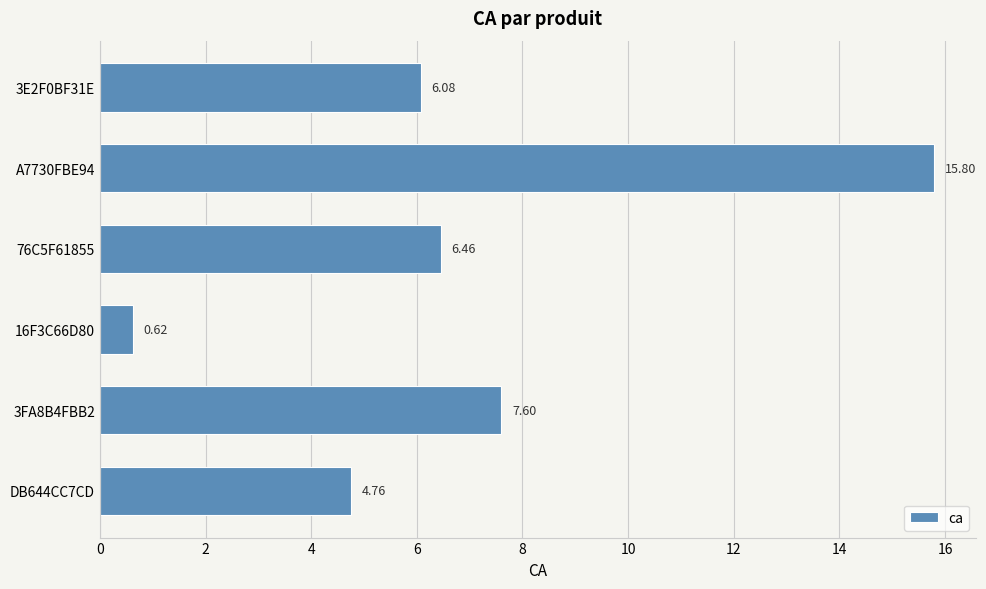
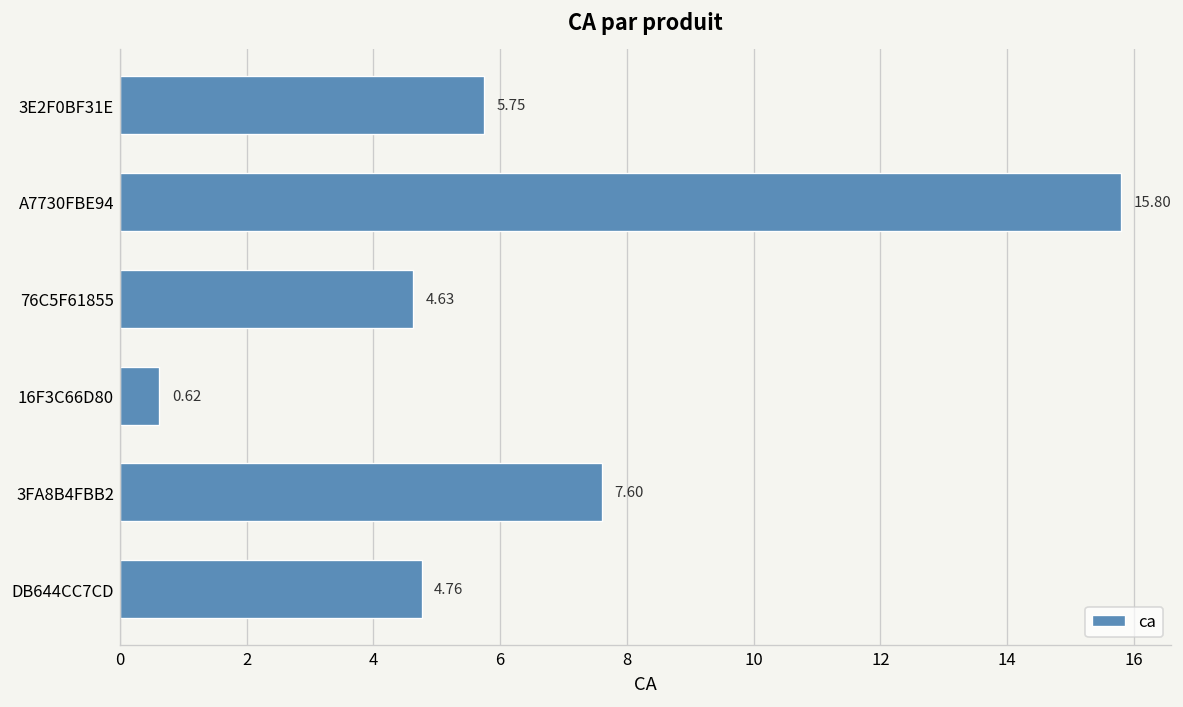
3E2F0BF31E: 6.08 -> 5.75
76C5F61855: 6.46 -> 4.63
